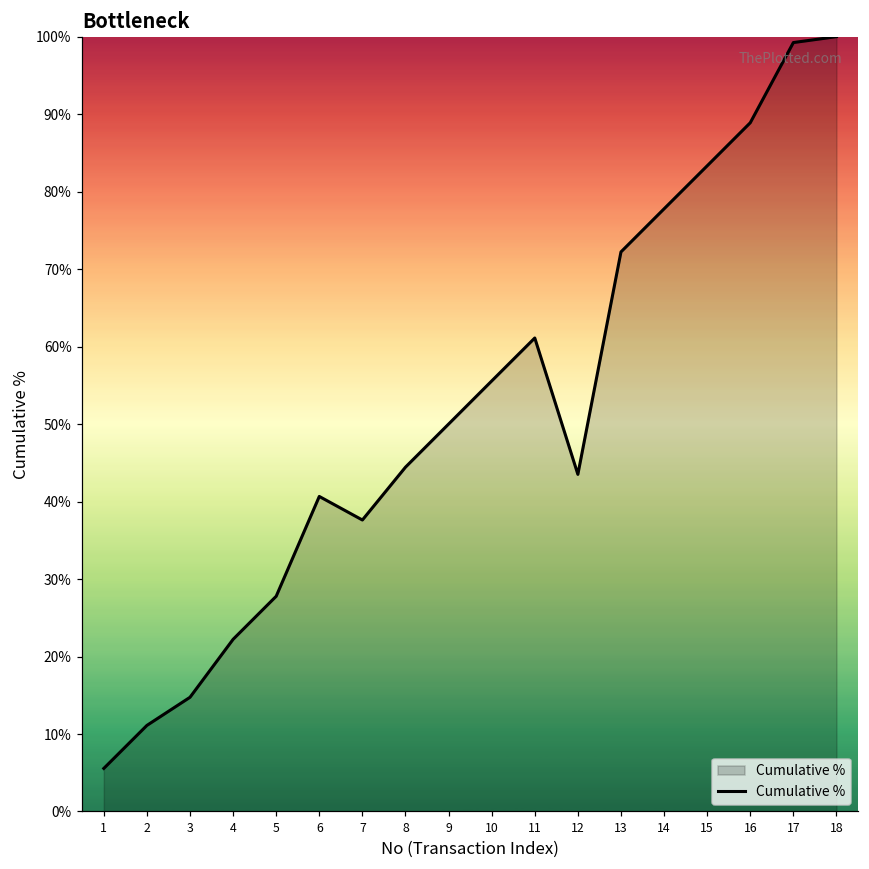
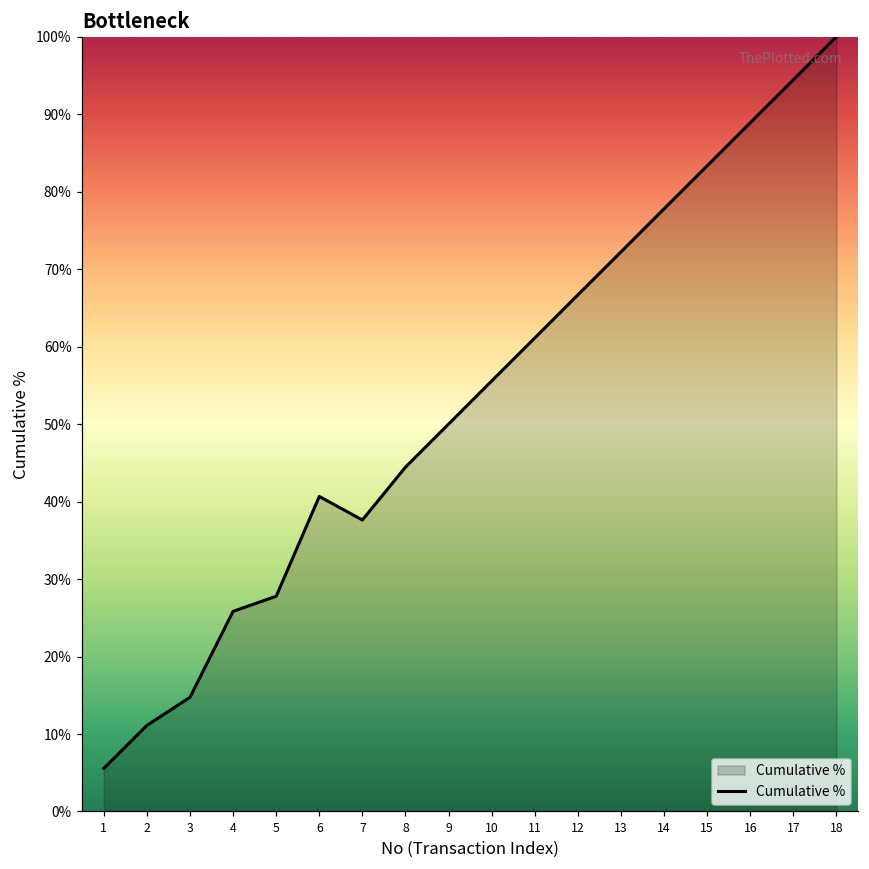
4: 22% -> 26%
12: 44% -> 67%
17: 99% -> 94%
